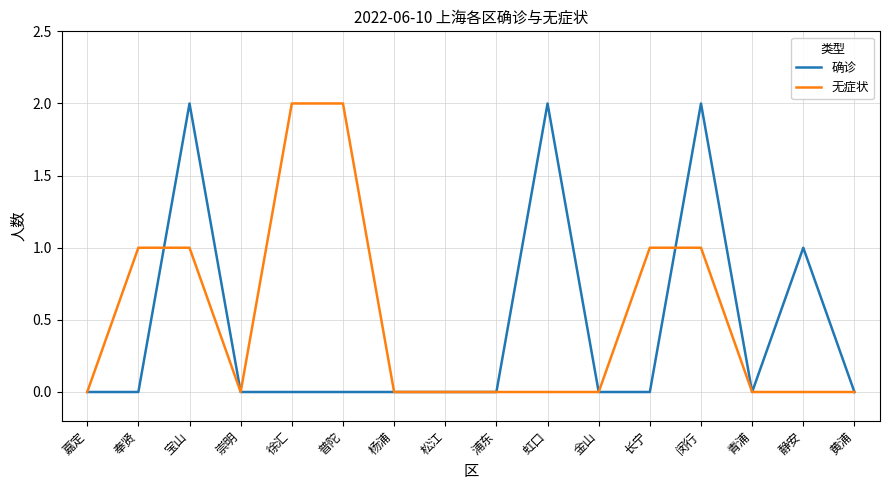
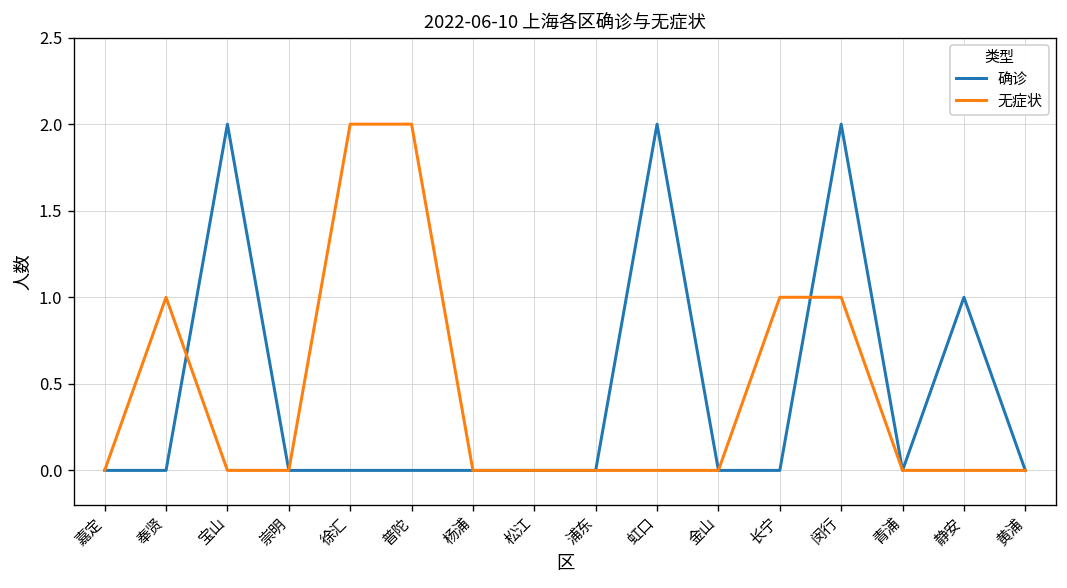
无症状, 宝山: 1 -> 0
